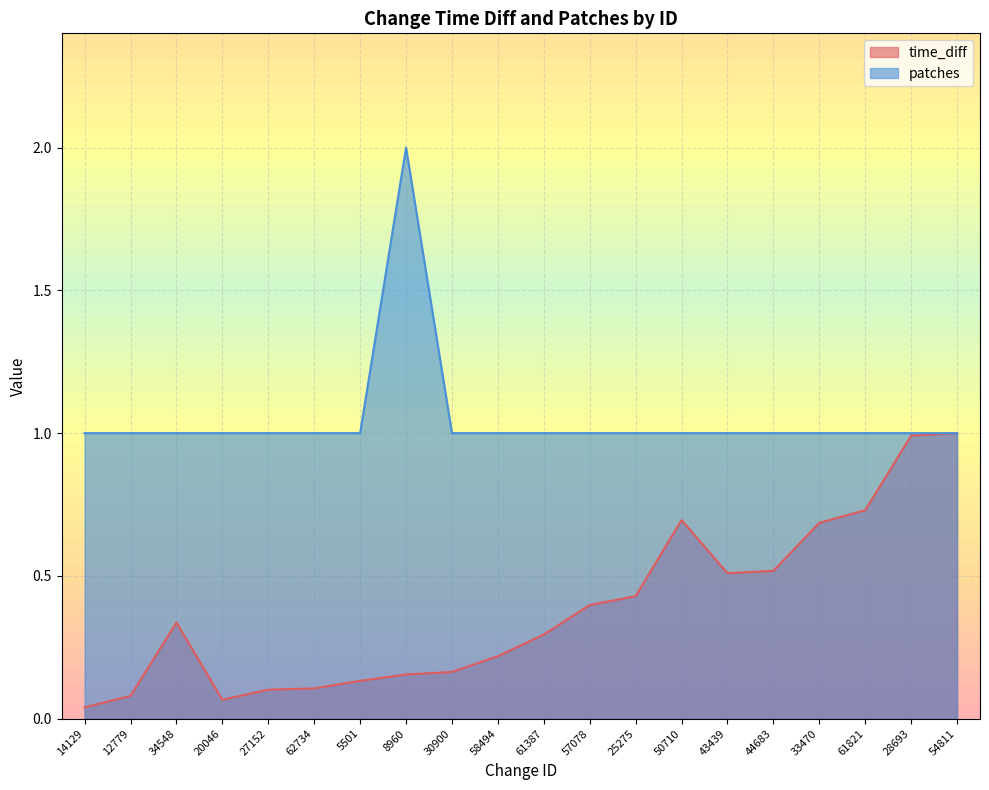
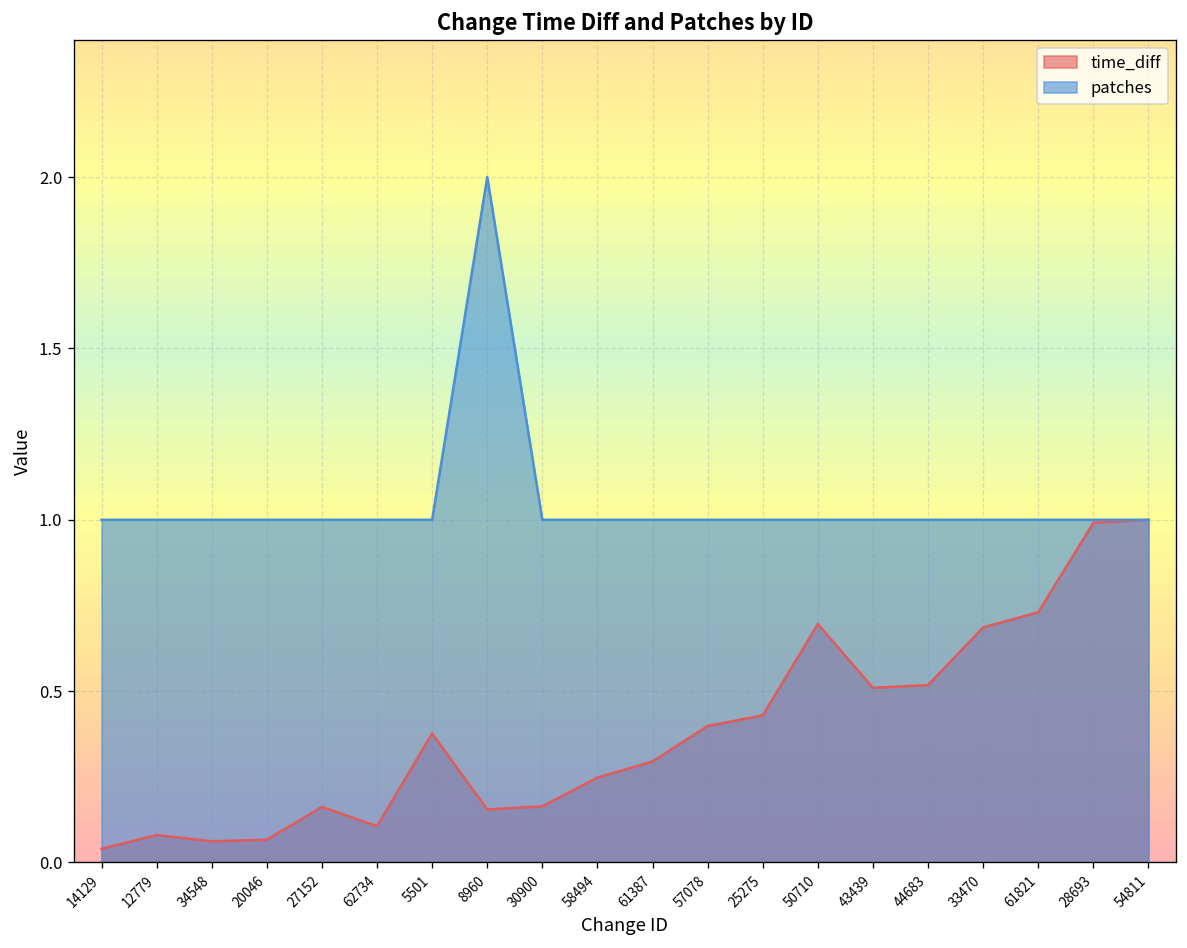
time_diff, 34548: 0.34 -> 0.06
time_diff, 27152: 0.10 -> 0.16
time_diff, 5501: 0.13 -> 0.38
time_diff, 58494: 0.22 -> 0.25
